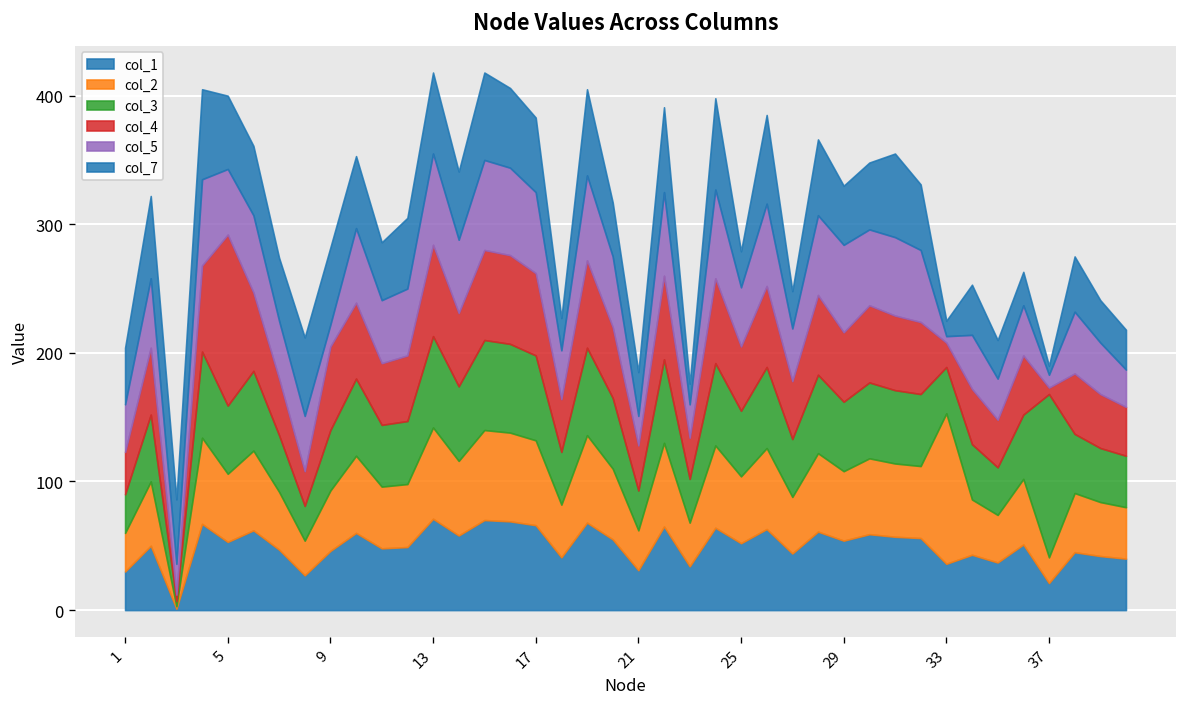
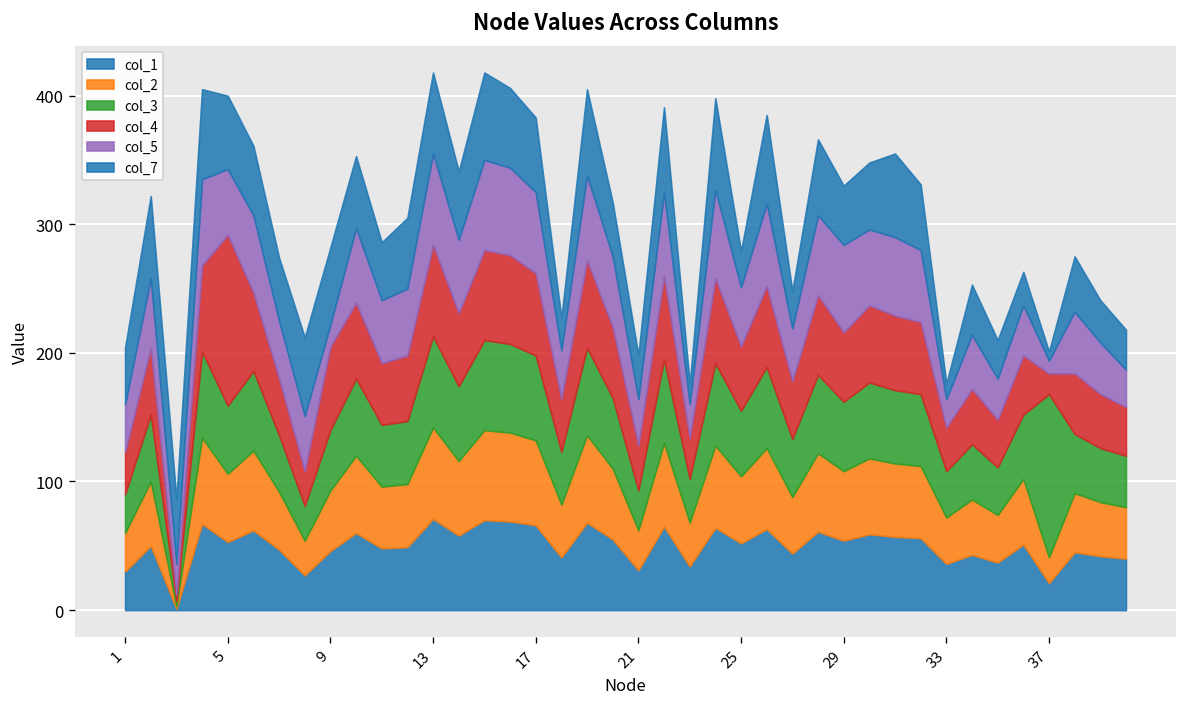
col_5, 21: 23 -> 36
col_2, 33: 117 -> 36
col_4, 33: 19 -> 34
col_5, 33: 5 -> 22
col_4, 37: 5 -> 16
